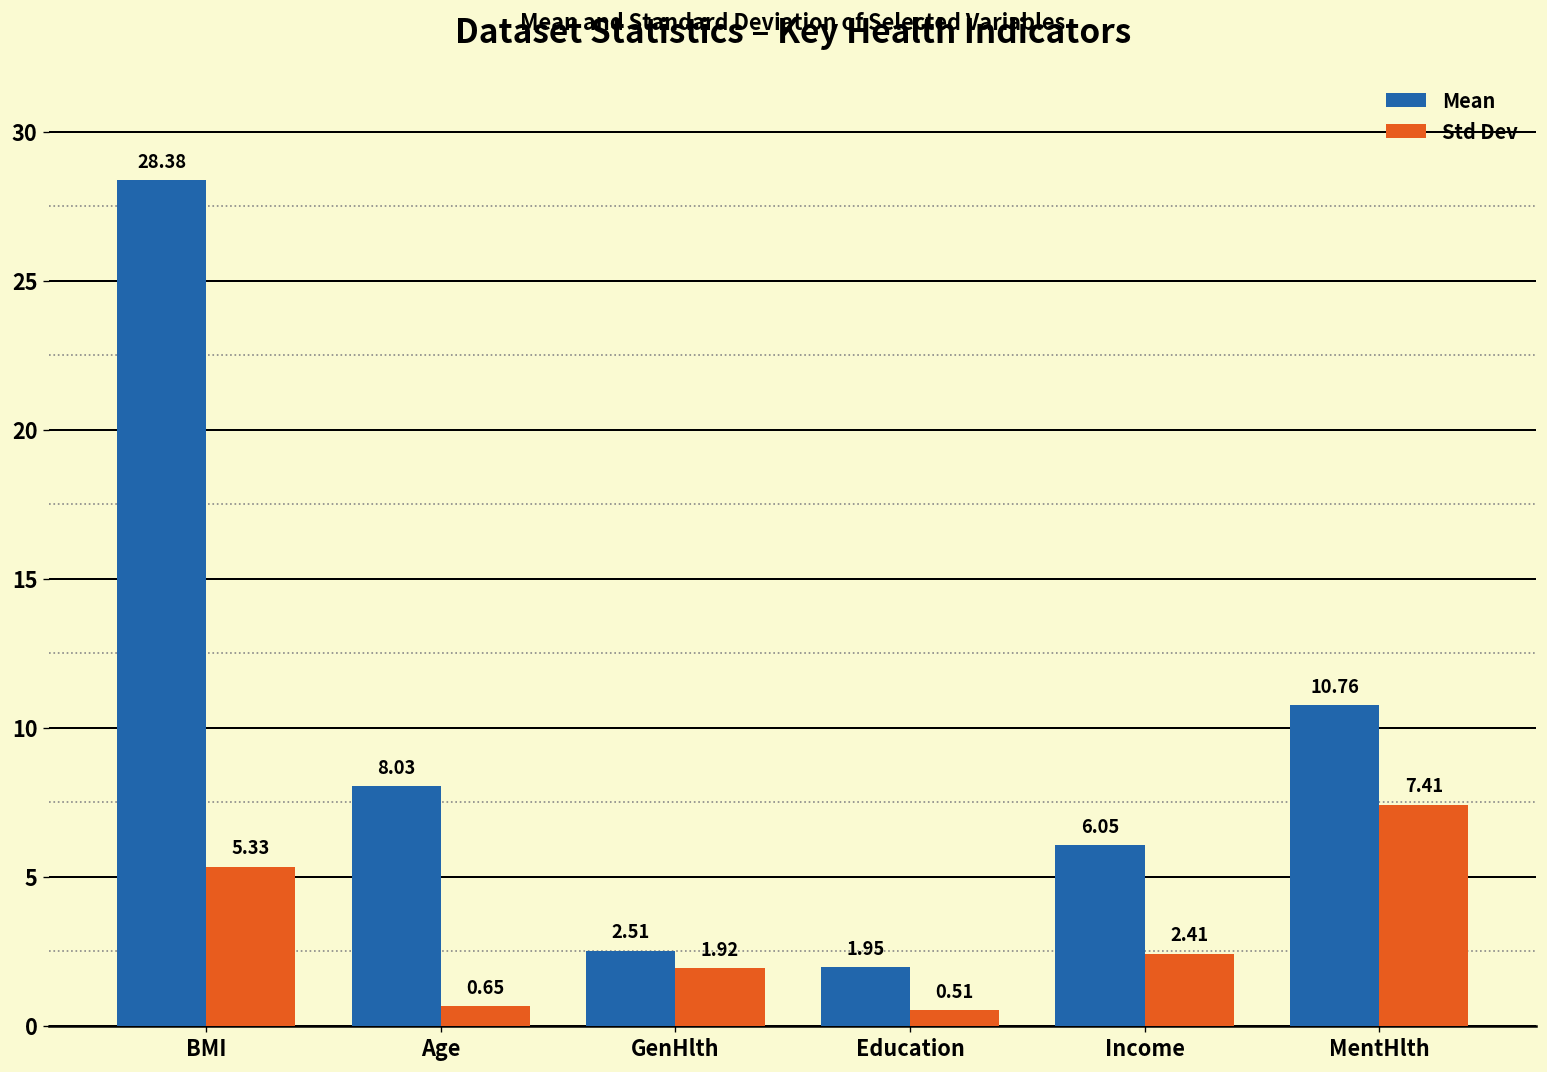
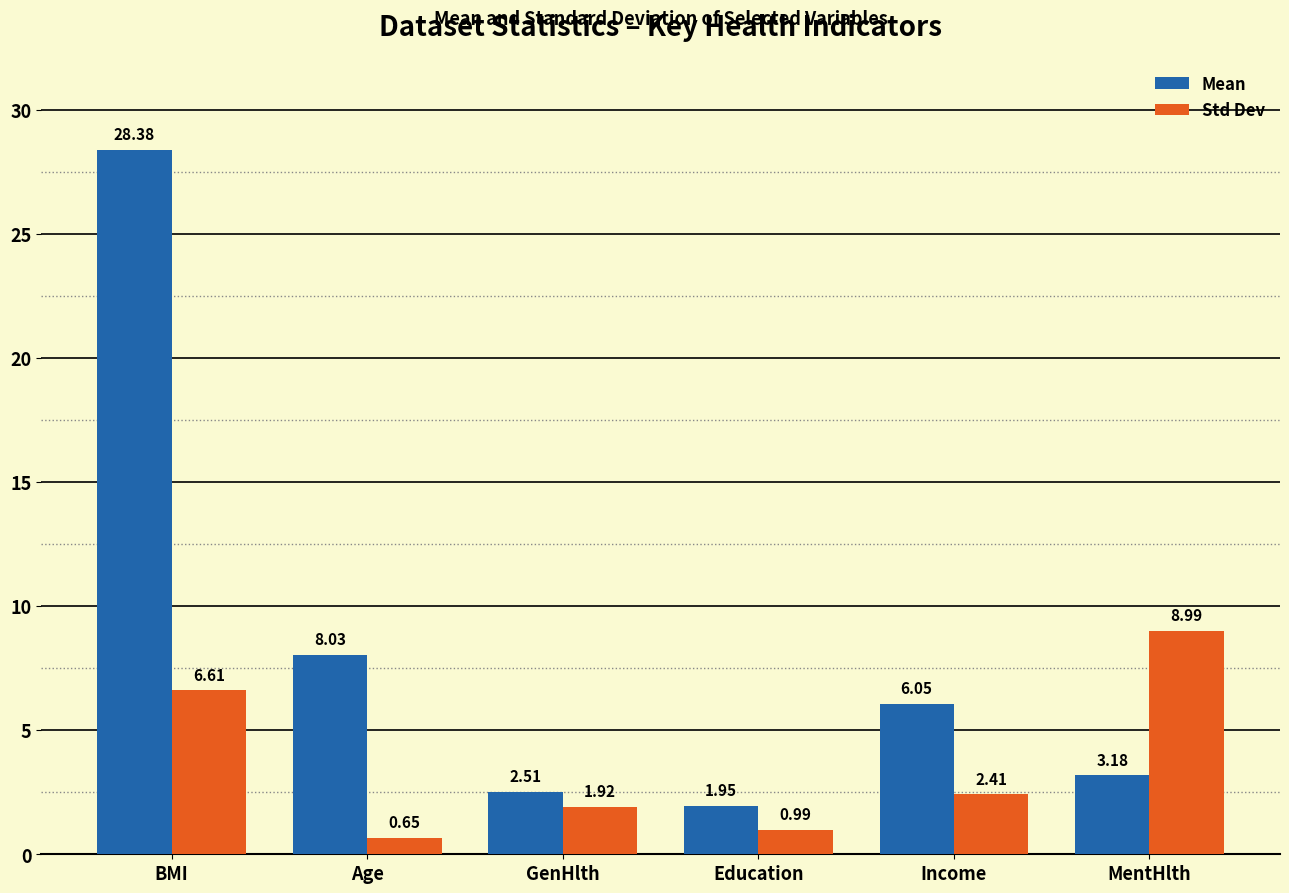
Std Dev, BMI: 5.33 -> 6.61
Std Dev, Education: 0.51 -> 0.99
Mean, MentHlth: 10.76 -> 3.18
Std Dev, MentHlth: 7.41 -> 8.99
